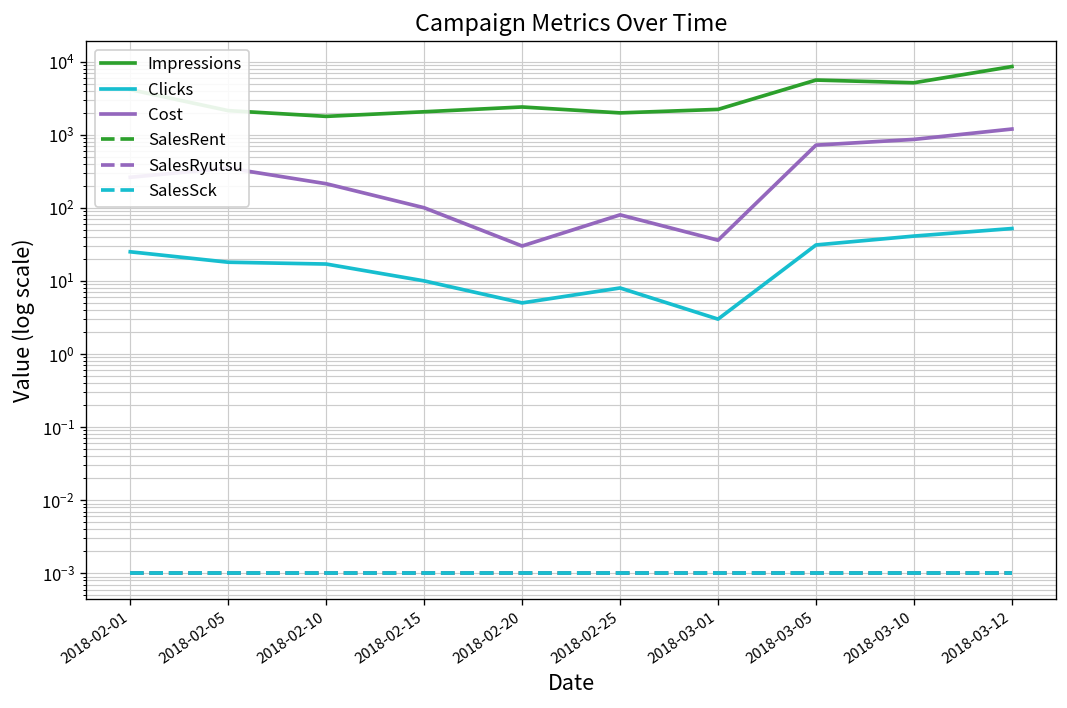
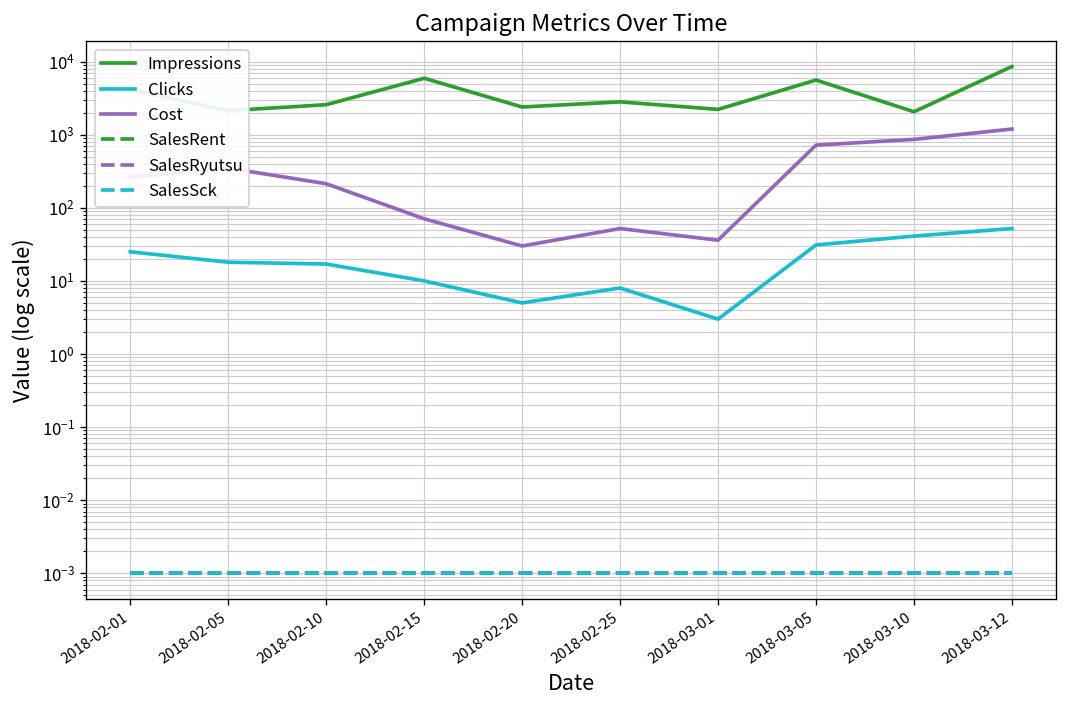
Impressions, 2018-02-10: 1800 -> 2600
Impressions, 2018-02-15: 2100 -> 6000
Cost, 2018-02-15: 100 -> 70
Impressions, 2018-02-25: 2000 -> 3000
Cost, 2018-02-25: 80 -> 50
Impressions, 2018-03-10: 5000 -> 2100
